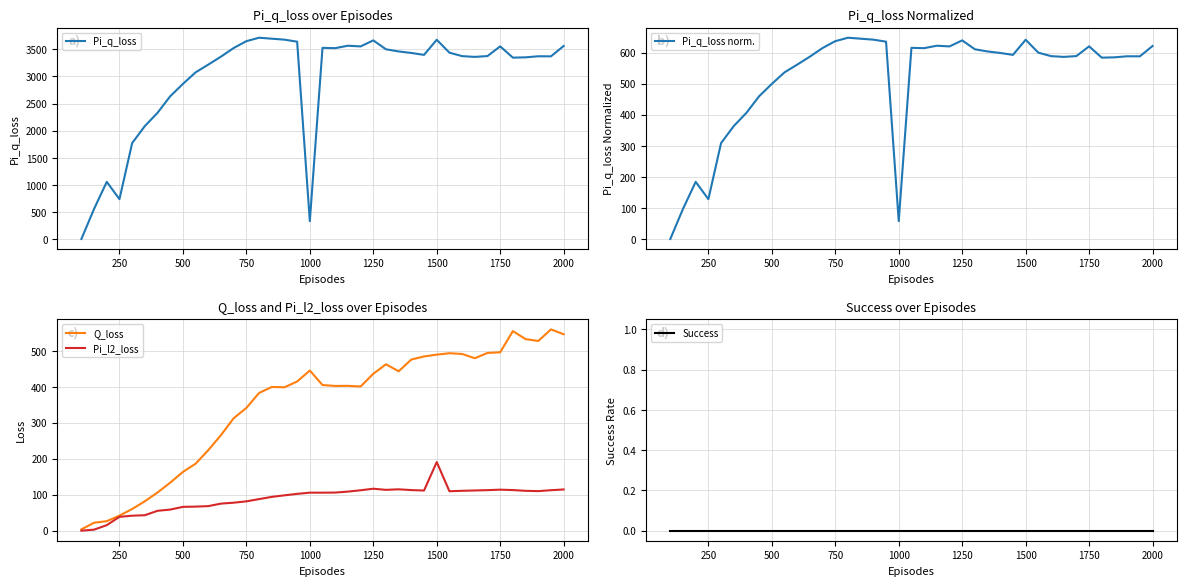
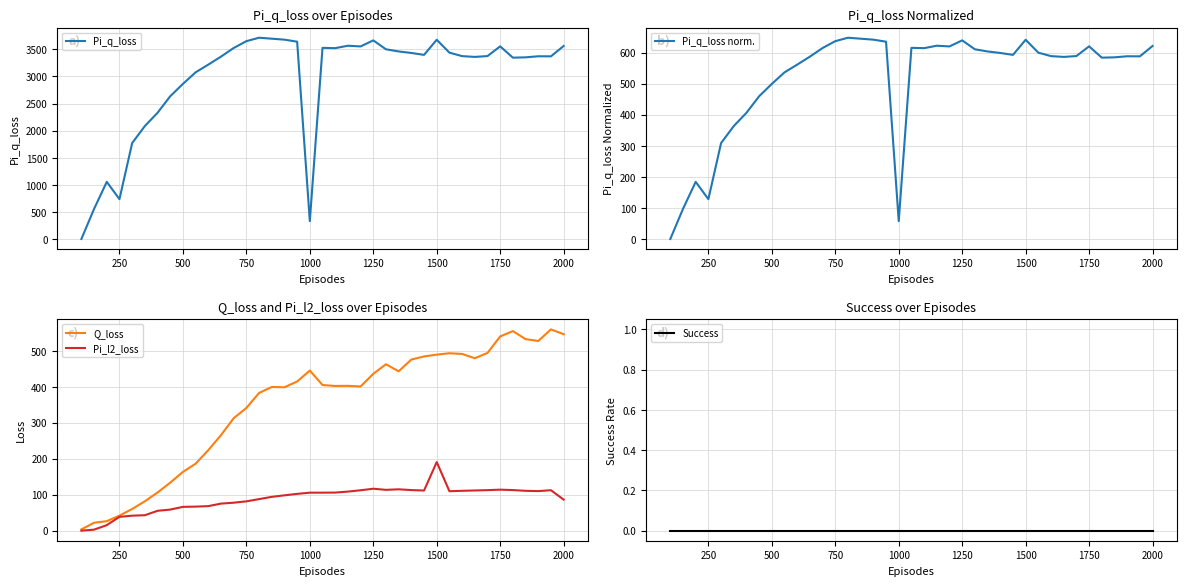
Q_loss and Pi_l2_loss over Episodes, Q_loss, 1750: 500 -> 540
Q_loss and Pi_l2_loss over Episodes, Pi_l2_loss, 2000: 110 -> 90
